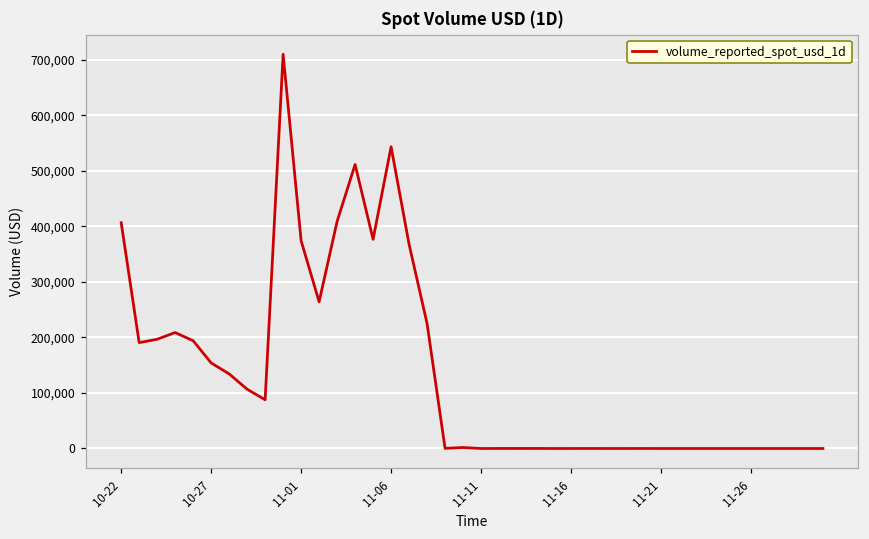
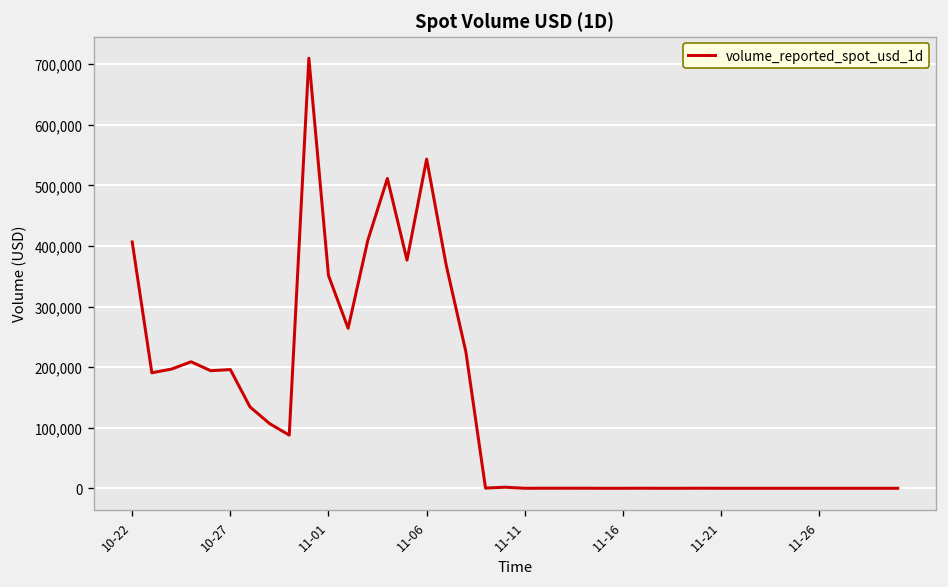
10-27: 150,000 -> 200,000
11-01: 370,000 -> 350,000
